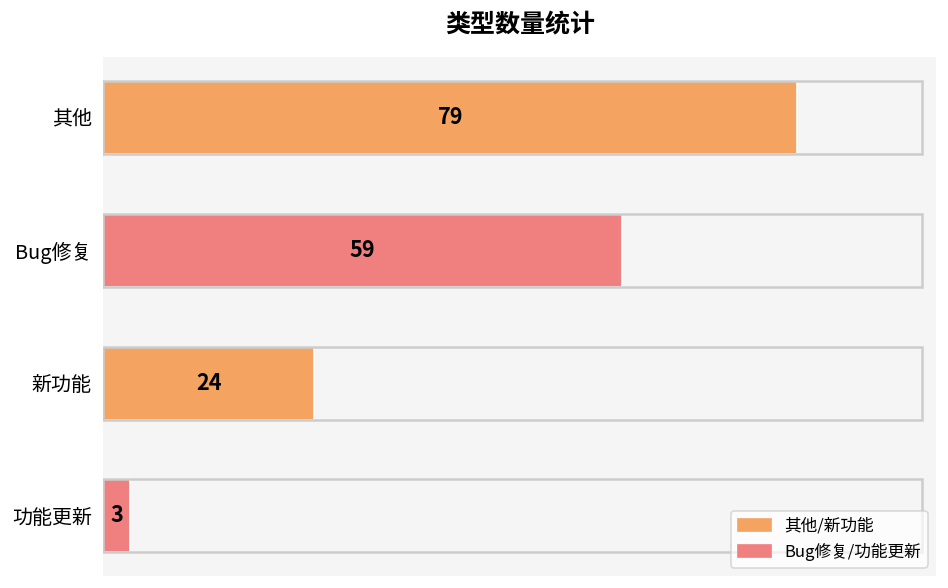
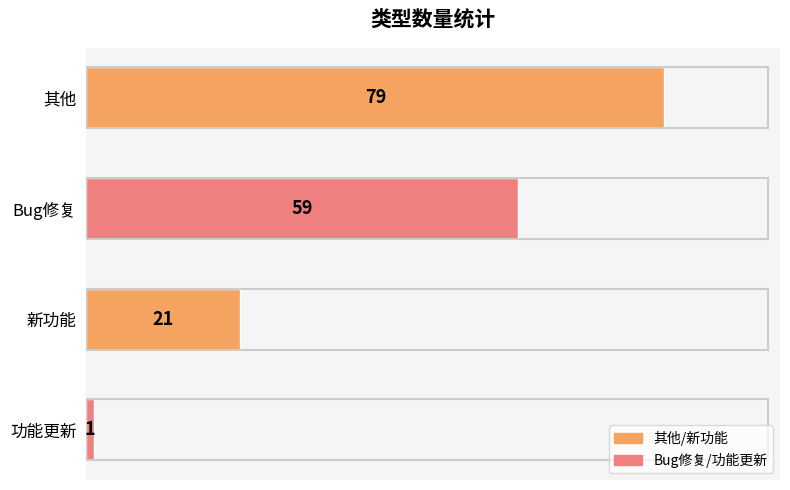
新功能: 24 -> 21
功能更新: 3 -> 1
